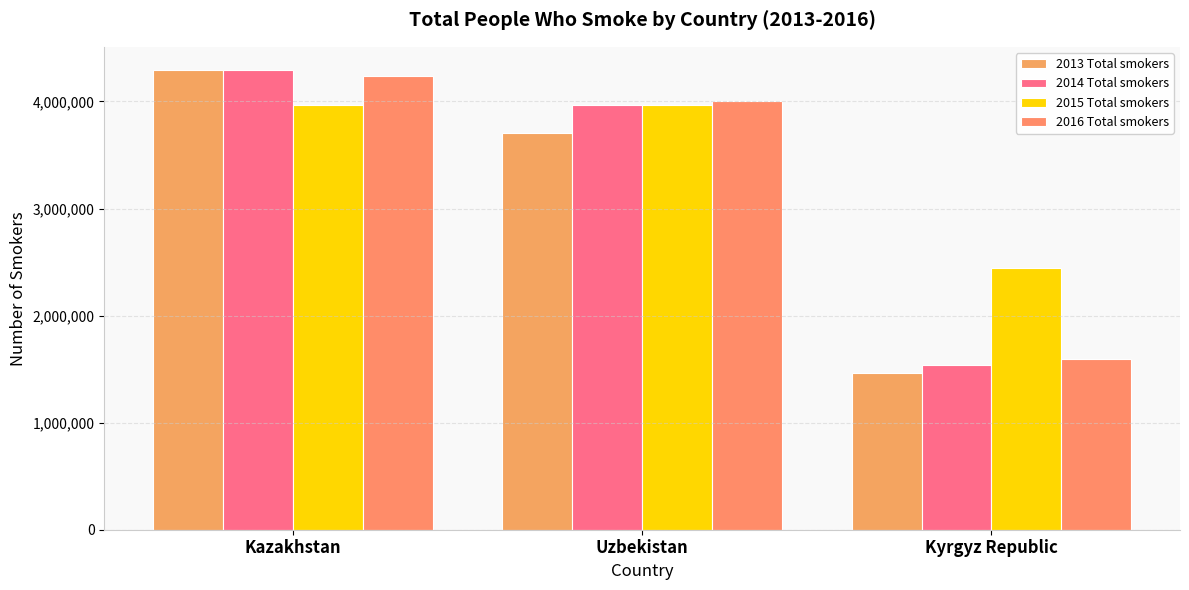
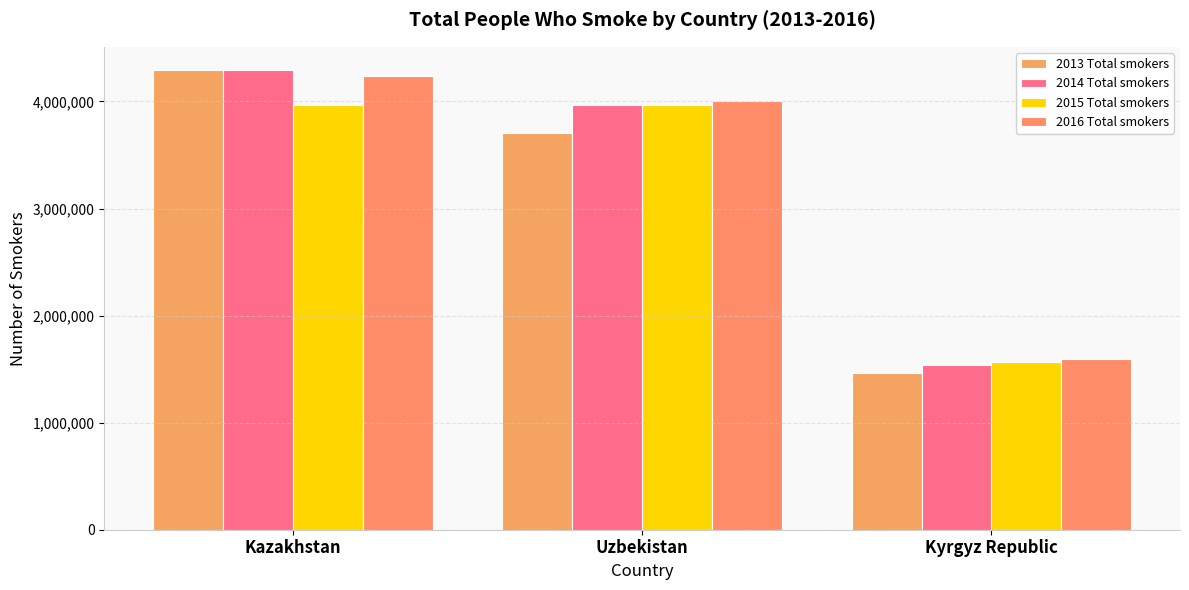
2015 Total smokers, Kyrgyz Republic: 2,440,000 -> 1,560,000
